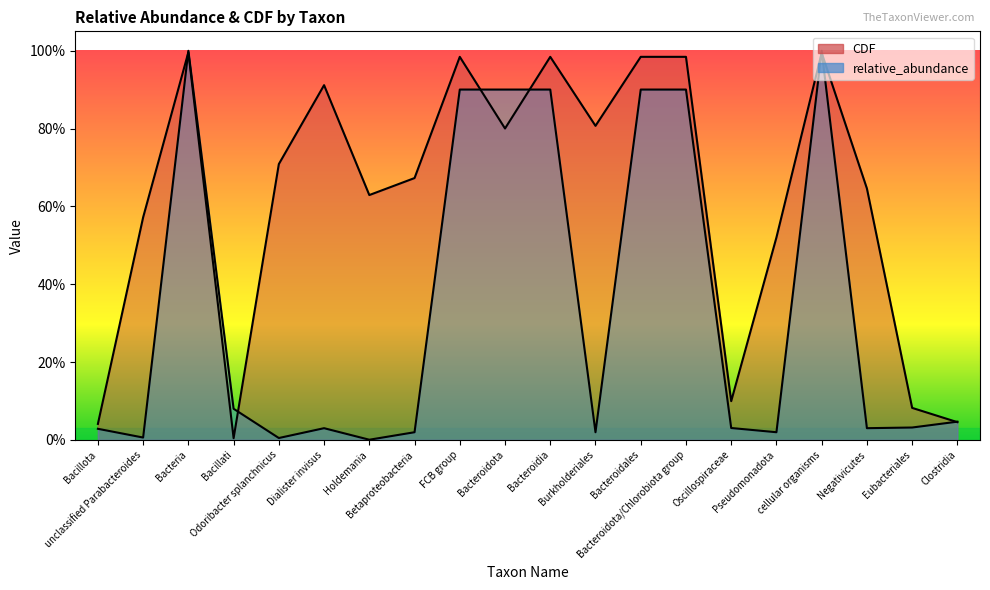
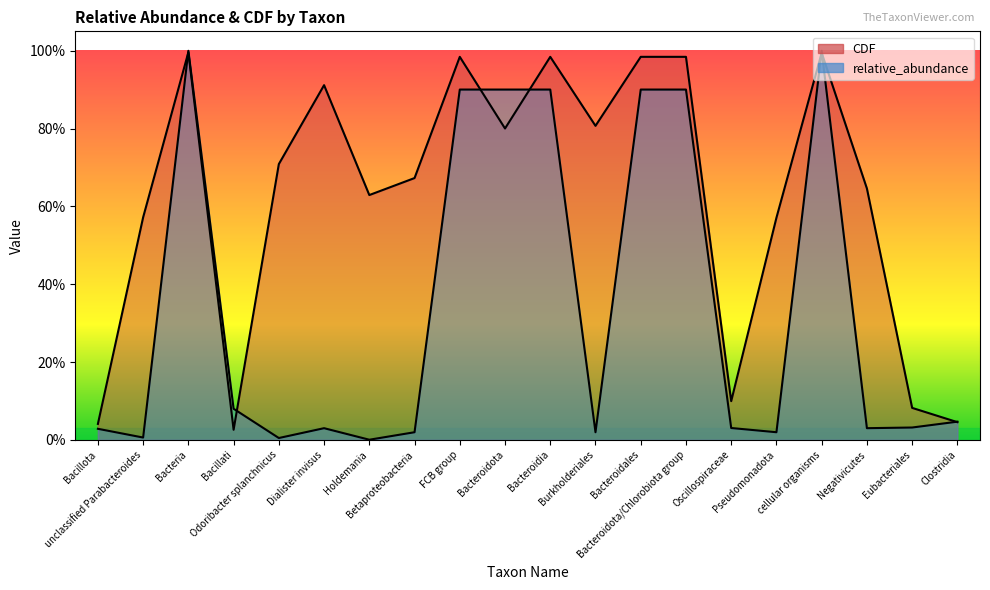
CDF, Bacillati: 0% -> 3%
CDF, Pseudomonadota: 52% -> 57%
